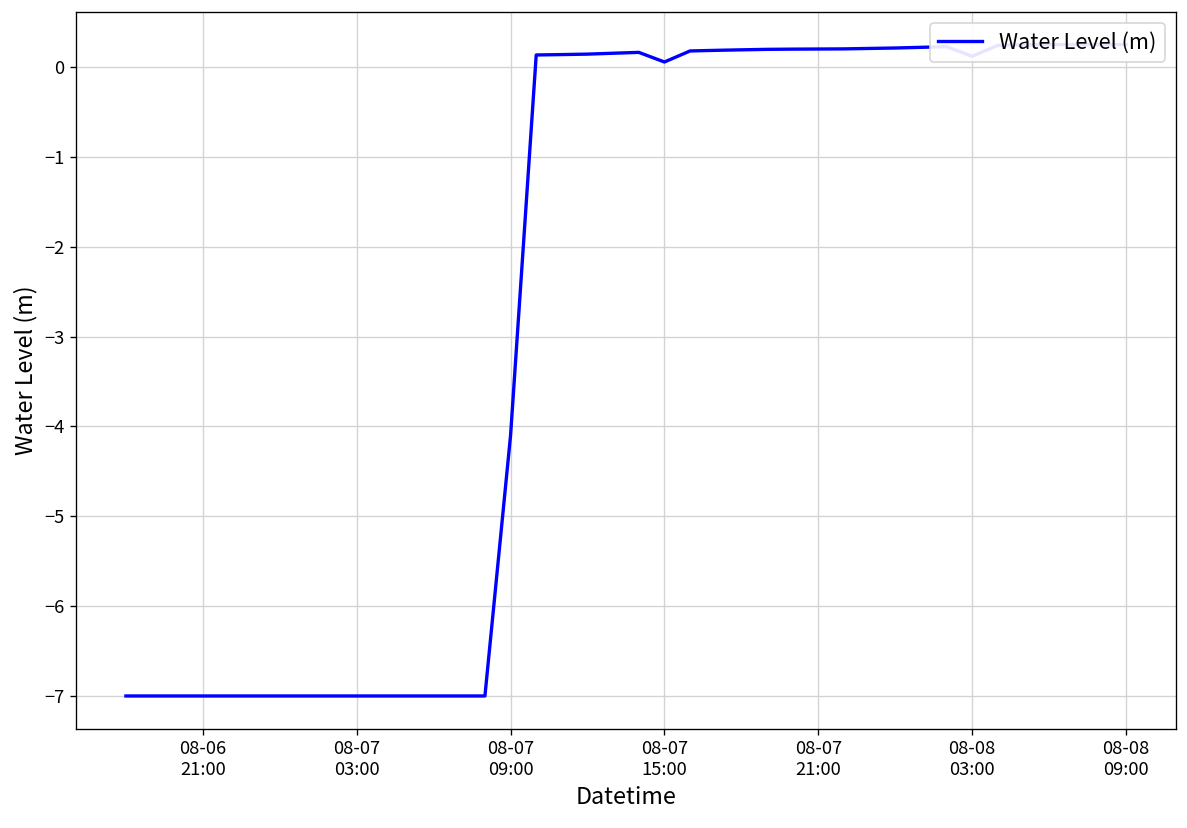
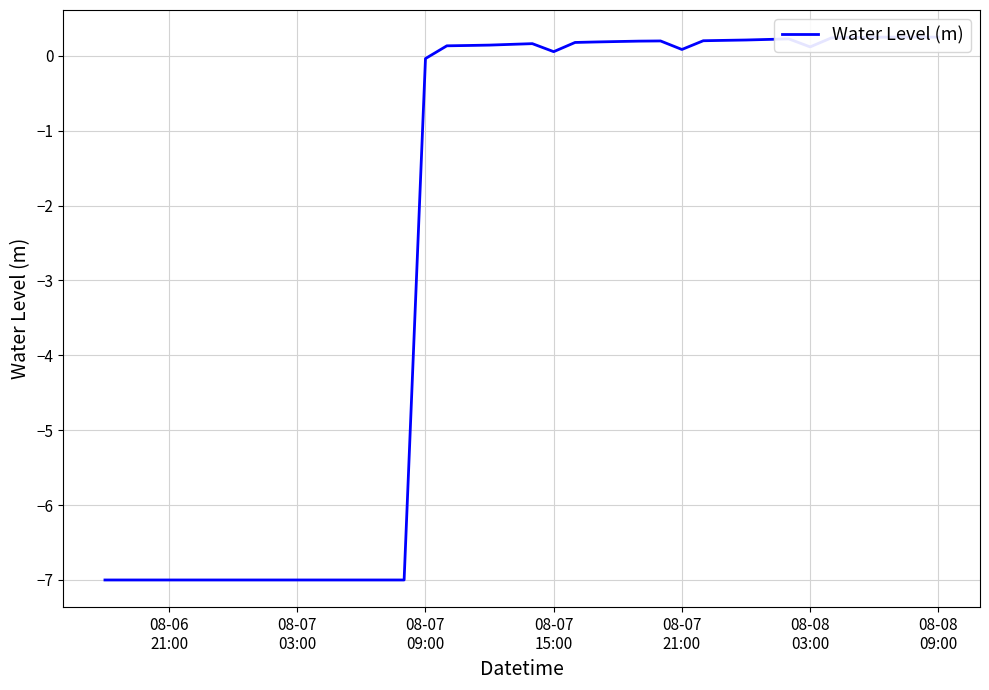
08-07 09:00: -4.1 -> 0.0
08-07 21:00: 0.2 -> 0.1
